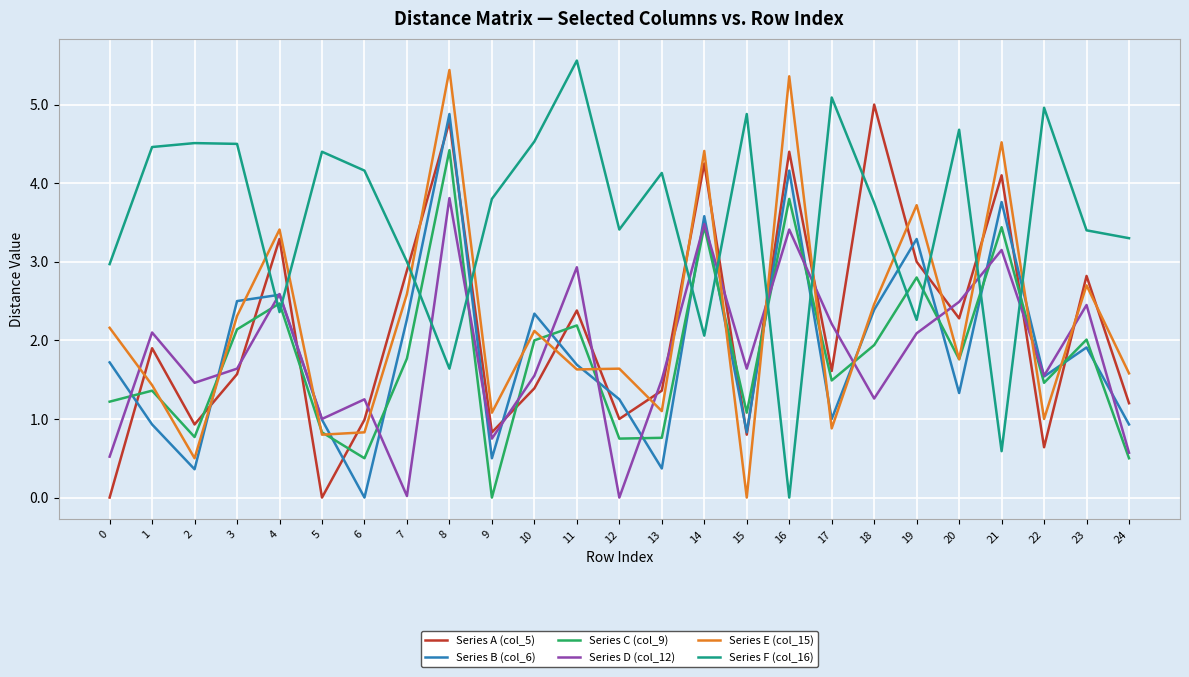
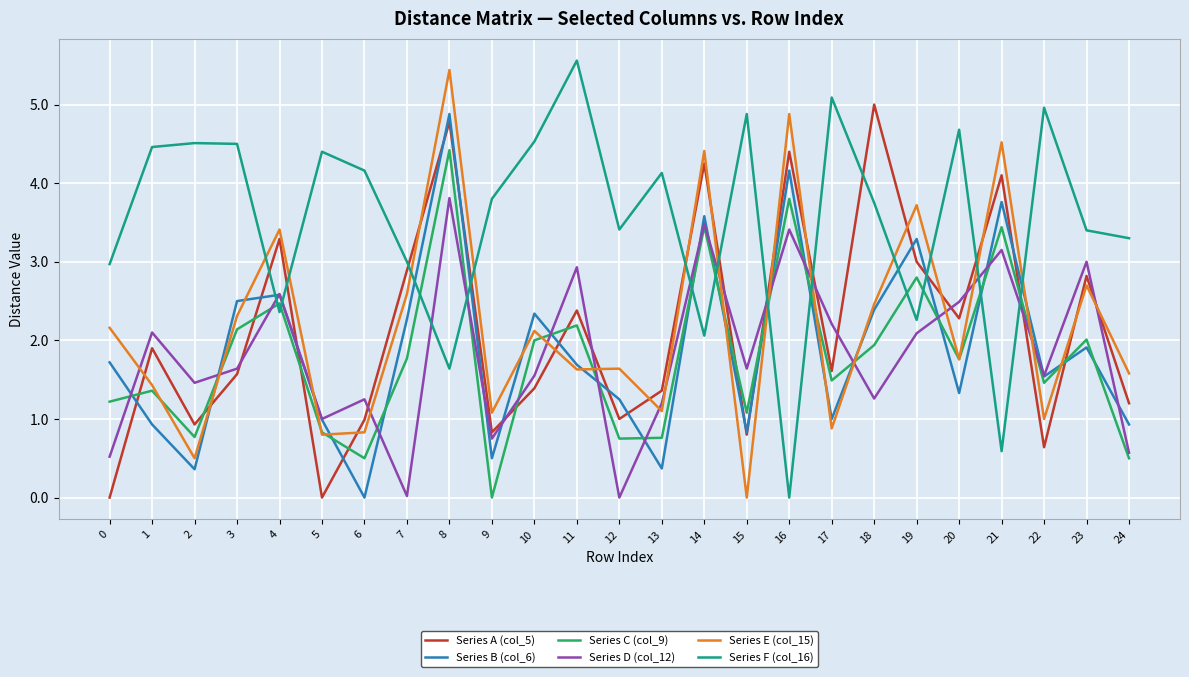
Series D (col_12), 13: 1.5 -> 1.2
Series E (col_15), 16: 5.4 -> 4.9
Series D (col_12), 23: 2.5 -> 3.0
